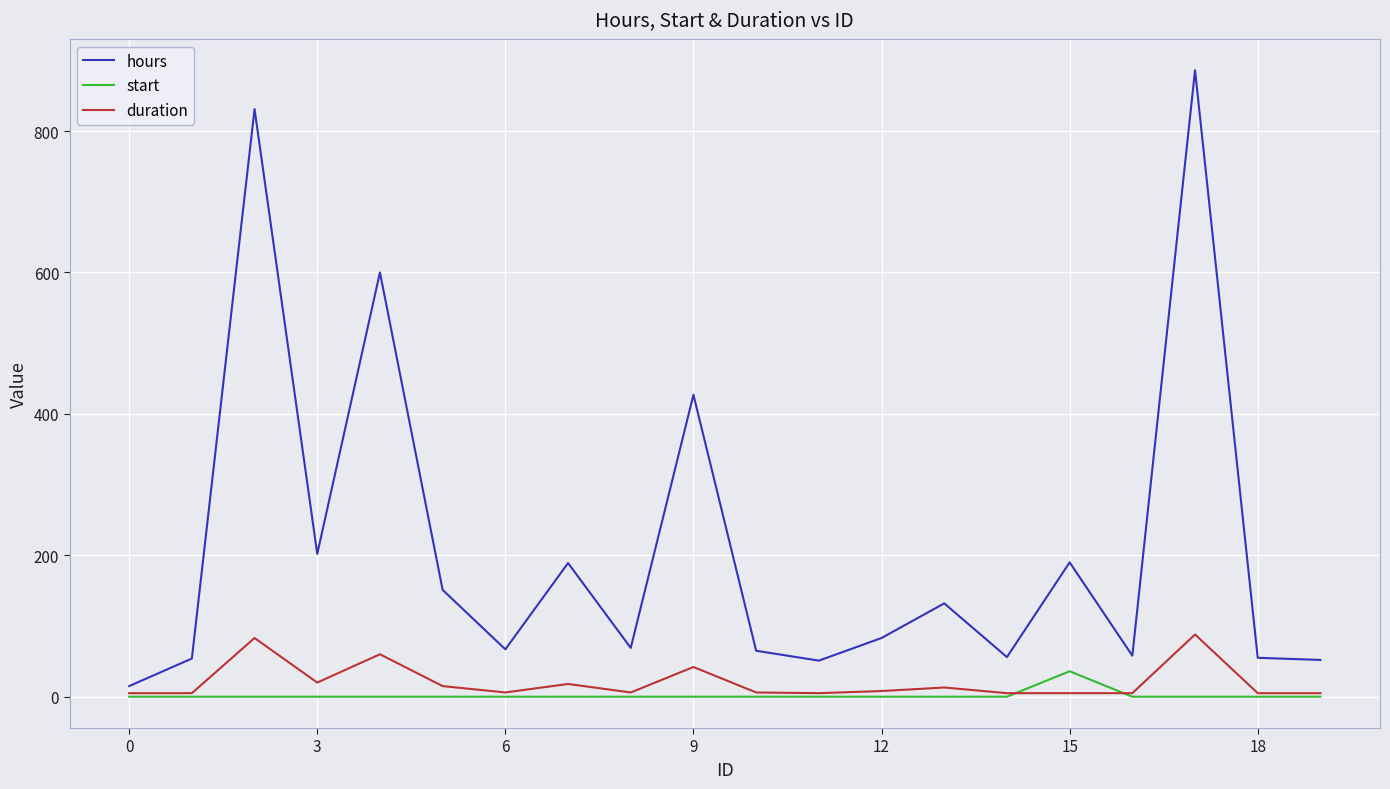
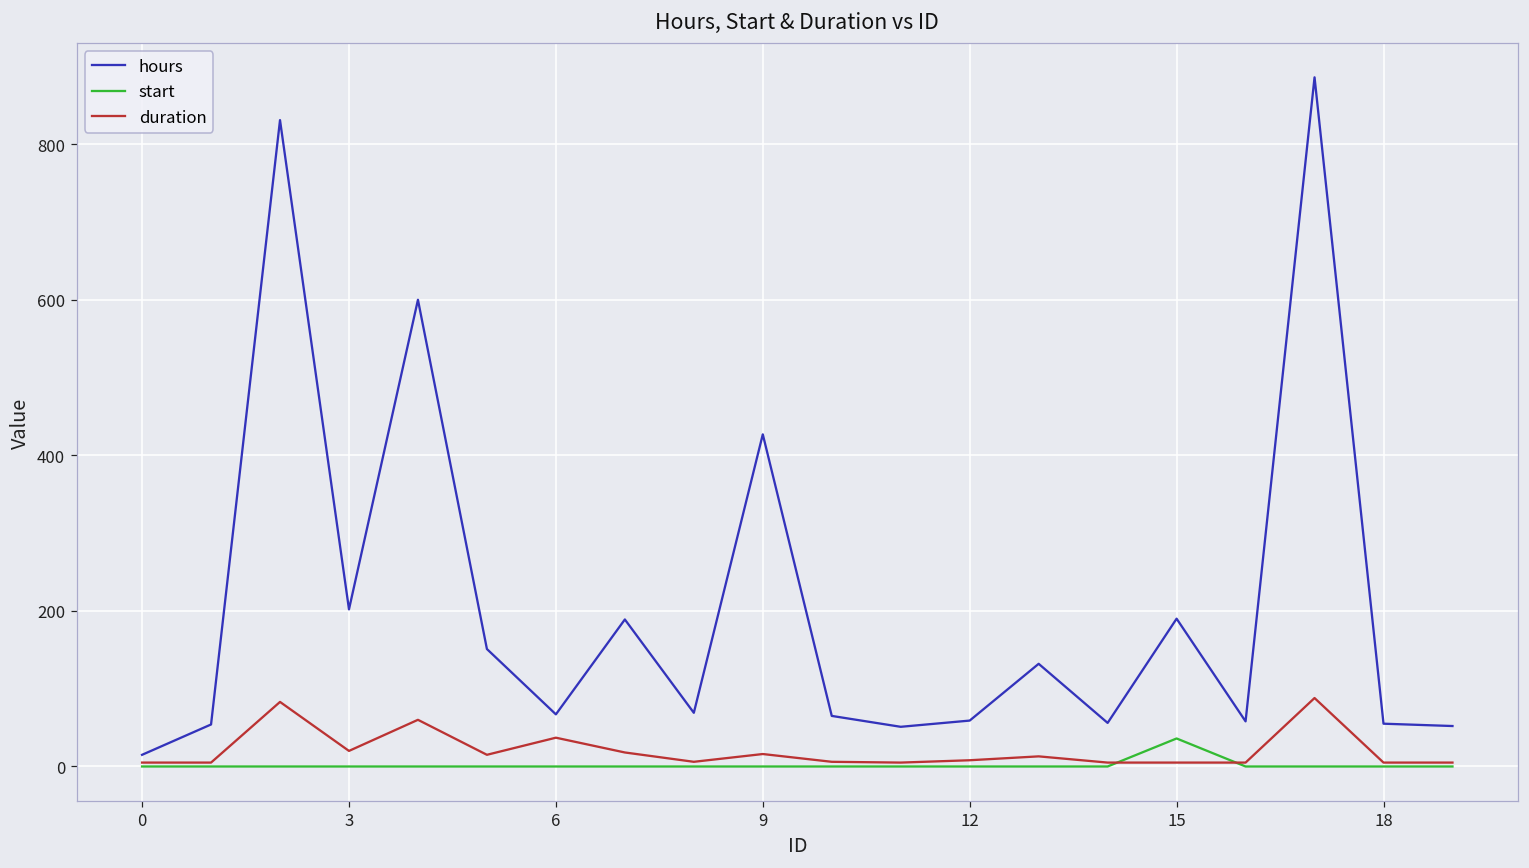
duration, 6: 10 -> 40
duration, 9: 40 -> 20
hours, 12: 80 -> 60
